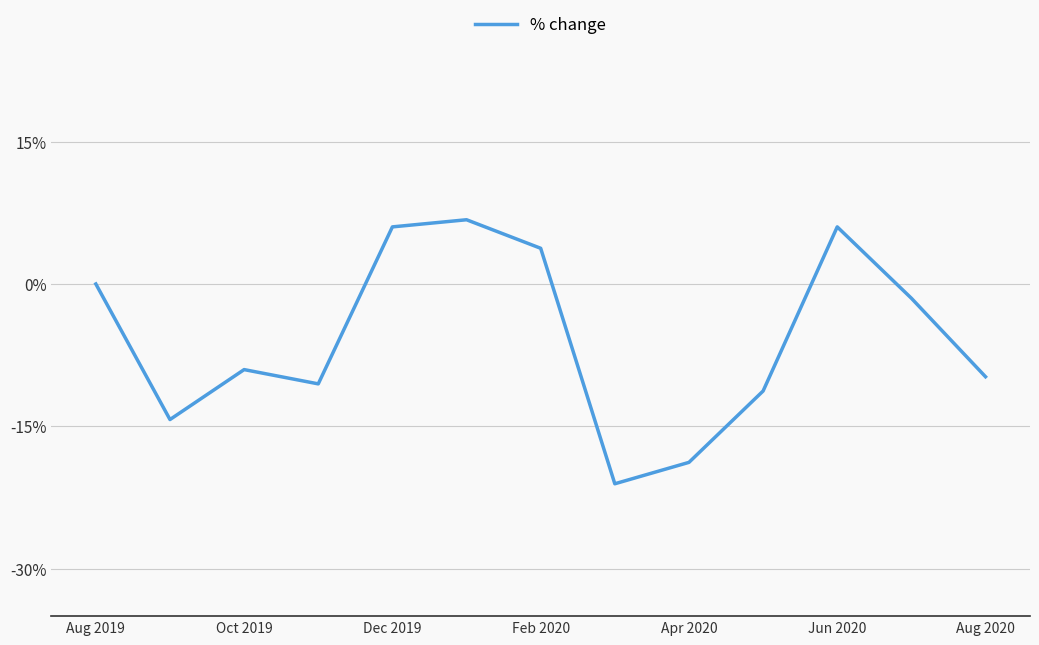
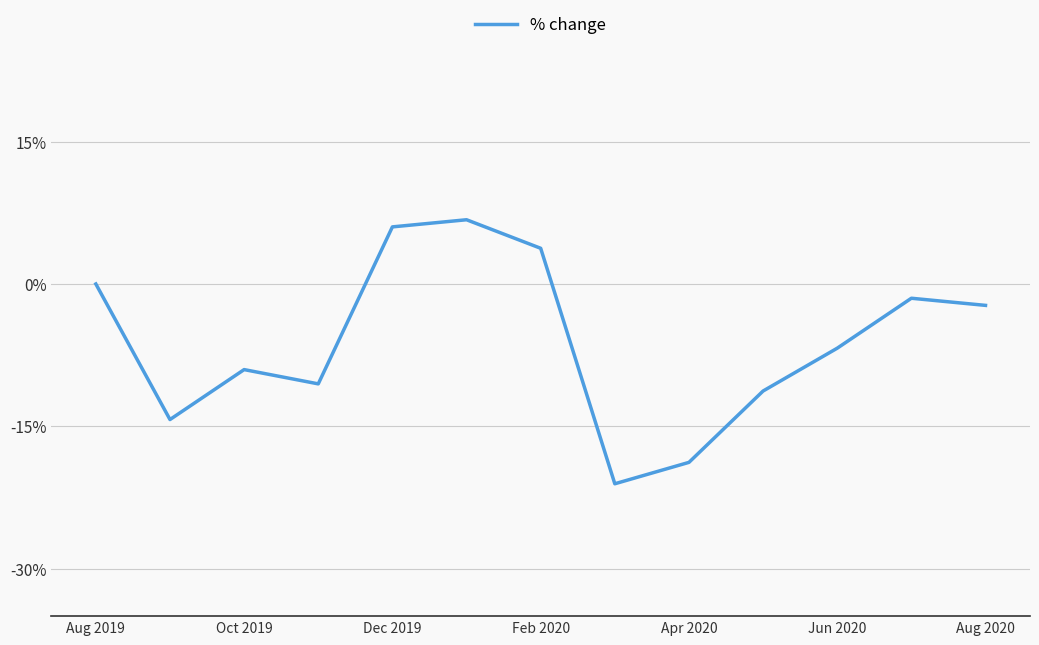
Jun 2020: 6% -> -7%
Aug 2020: -10% -> -2%
